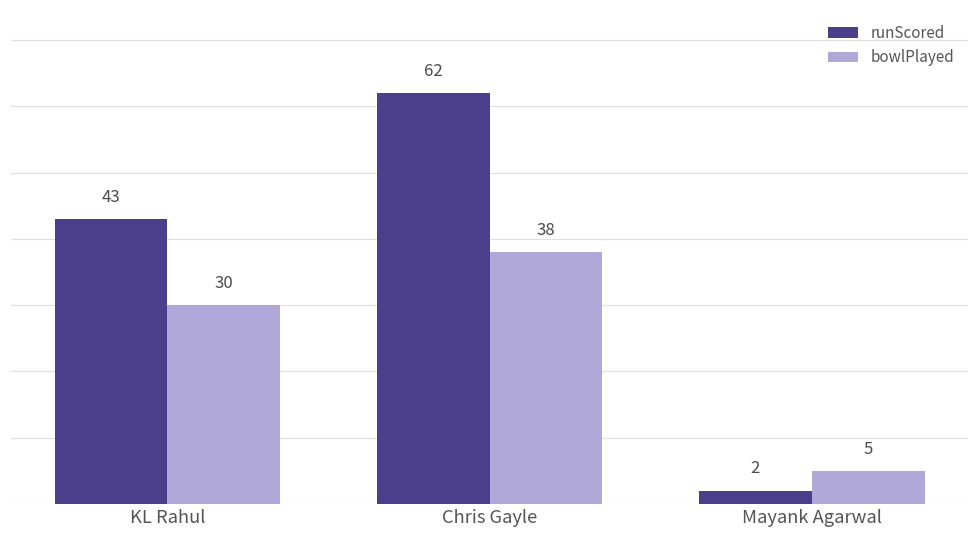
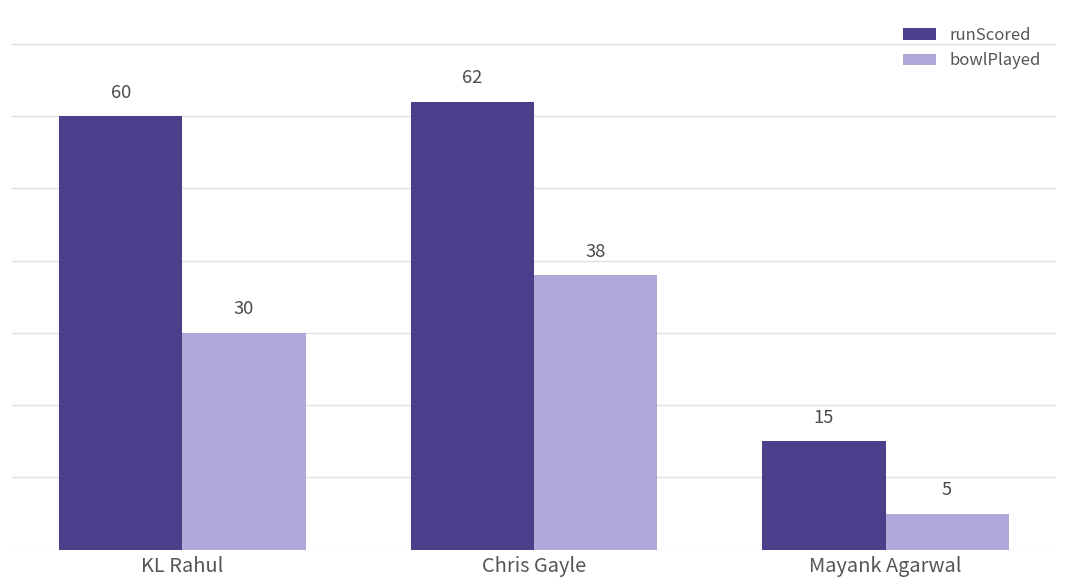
runScored, KL Rahul: 43 -> 60
runScored, Mayank Agarwal: 2 -> 15
